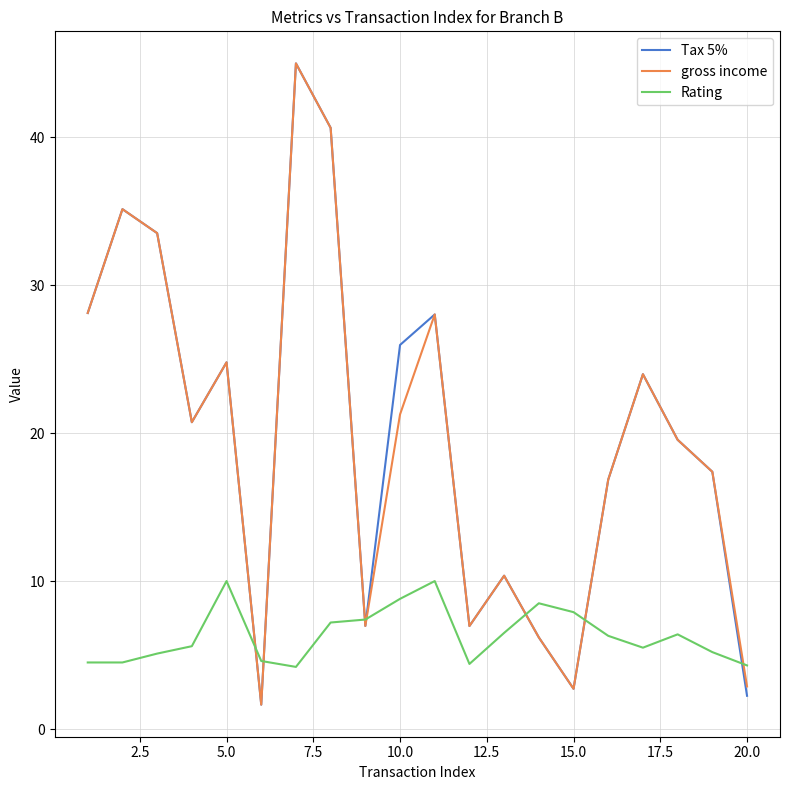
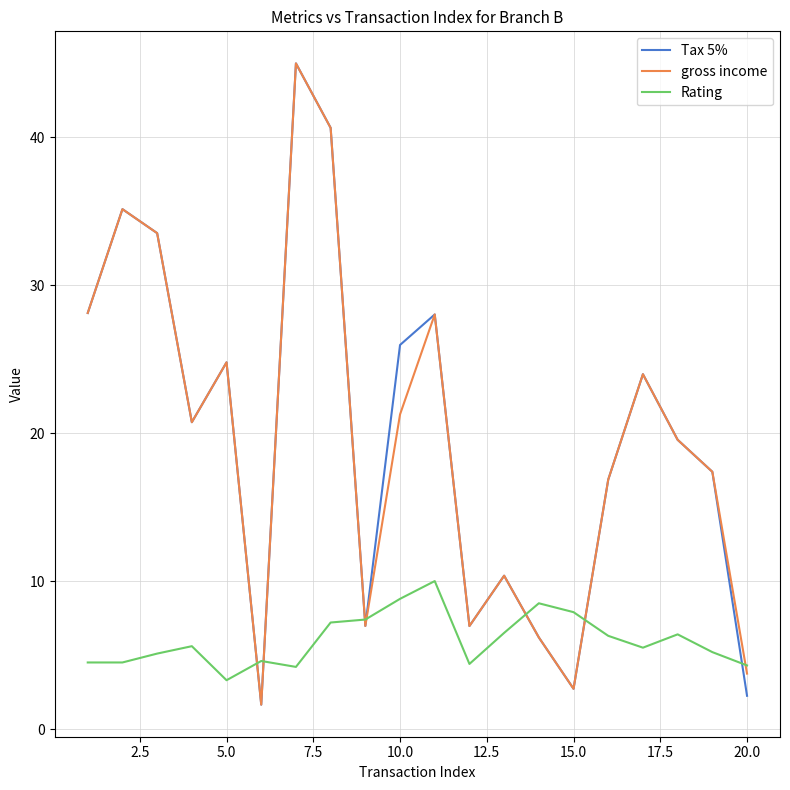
Rating, 5.0: 10.0 -> 3.3
gross income, 20.0: 2.9 -> 3.7
